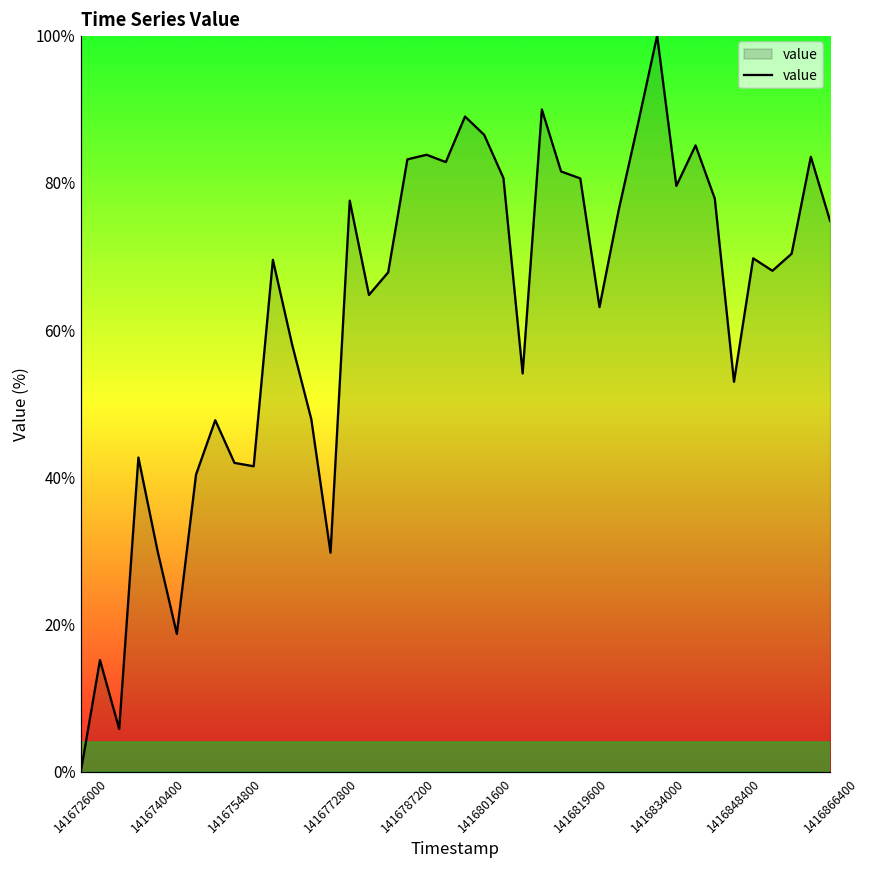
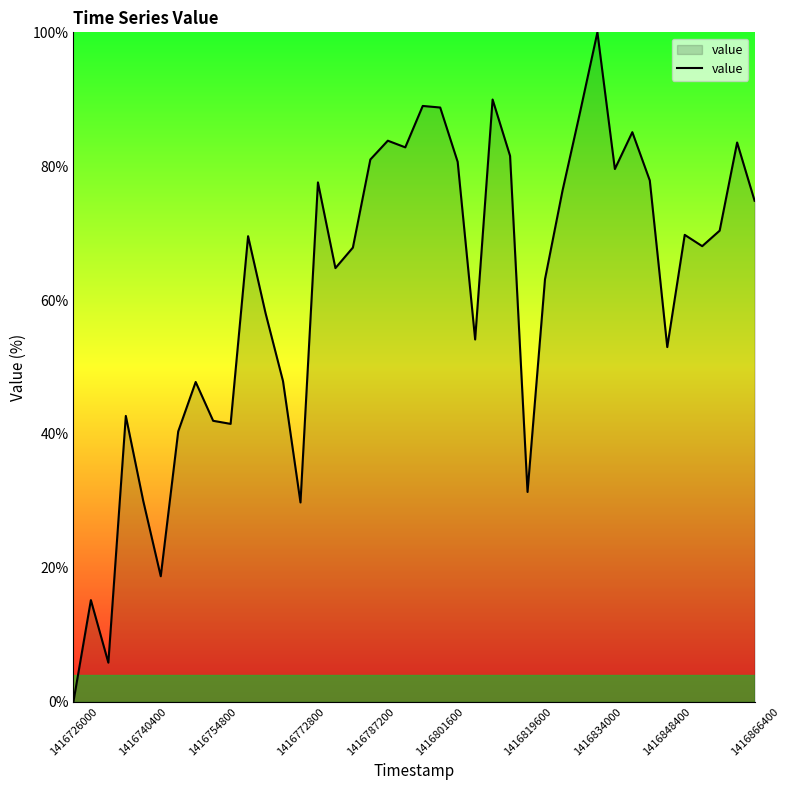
1416787200: 83% -> 81%
1416801600: 87% -> 89%
1416819600: 81% -> 31%
